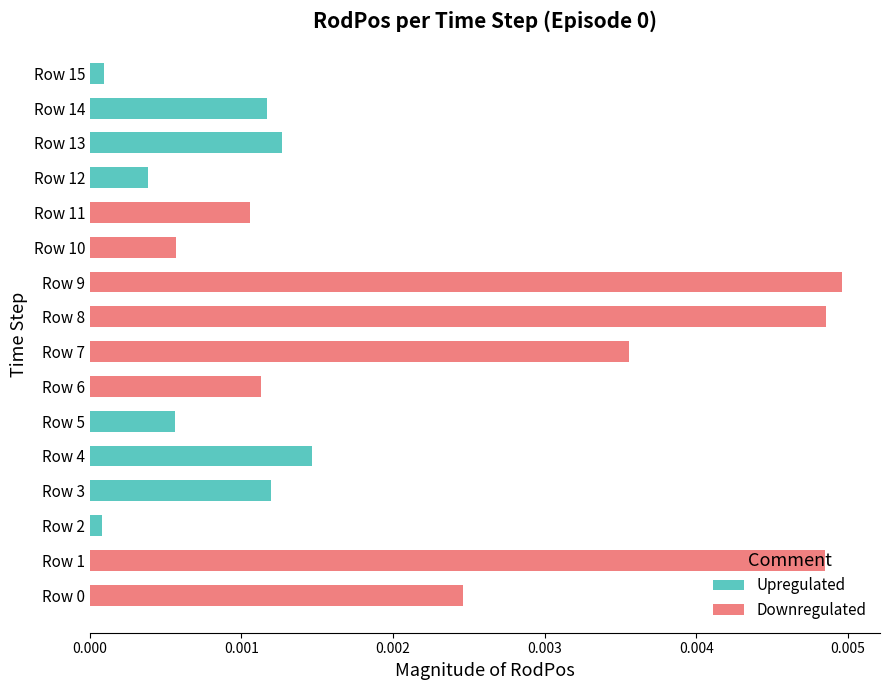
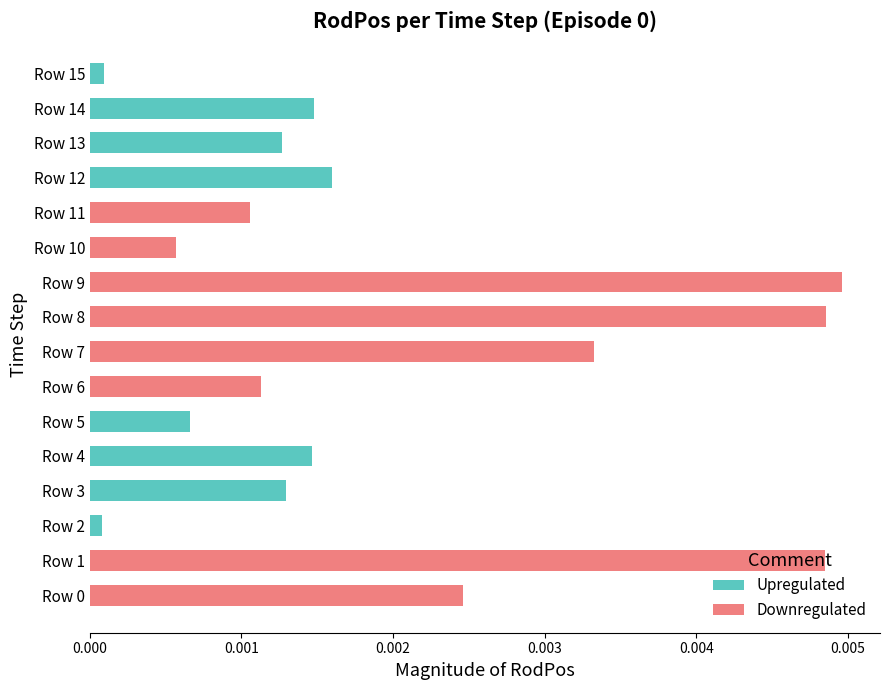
Upregulated, Row 14: 0.00117 -> 0.00148
Upregulated, Row 12: 0.00038 -> 0.00160
Downregulated, Row 7: 0.00356 -> 0.00333
Upregulated, Row 5: 0.00056 -> 0.00066
Upregulated, Row 3: 0.00120 -> 0.00129
